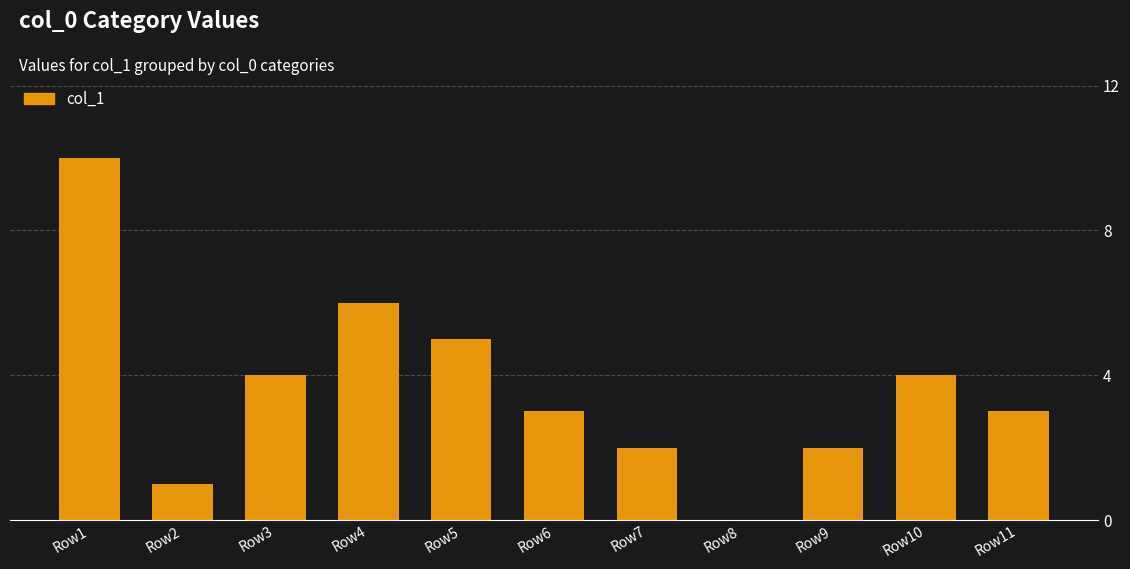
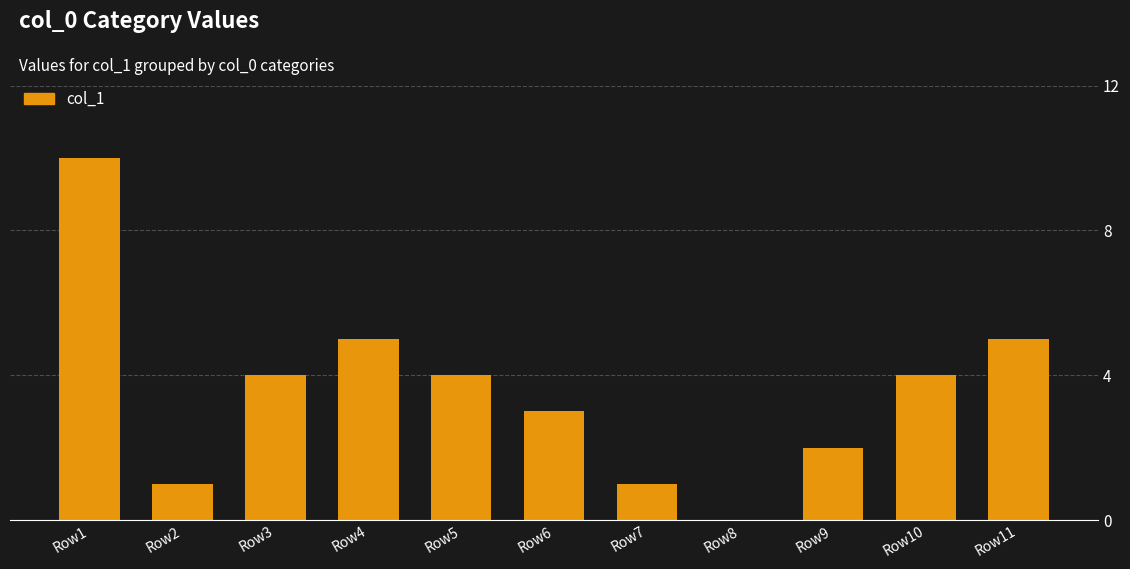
Row4: 6 -> 5
Row5: 5 -> 4
Row7: 2 -> 1
Row11: 3 -> 5
